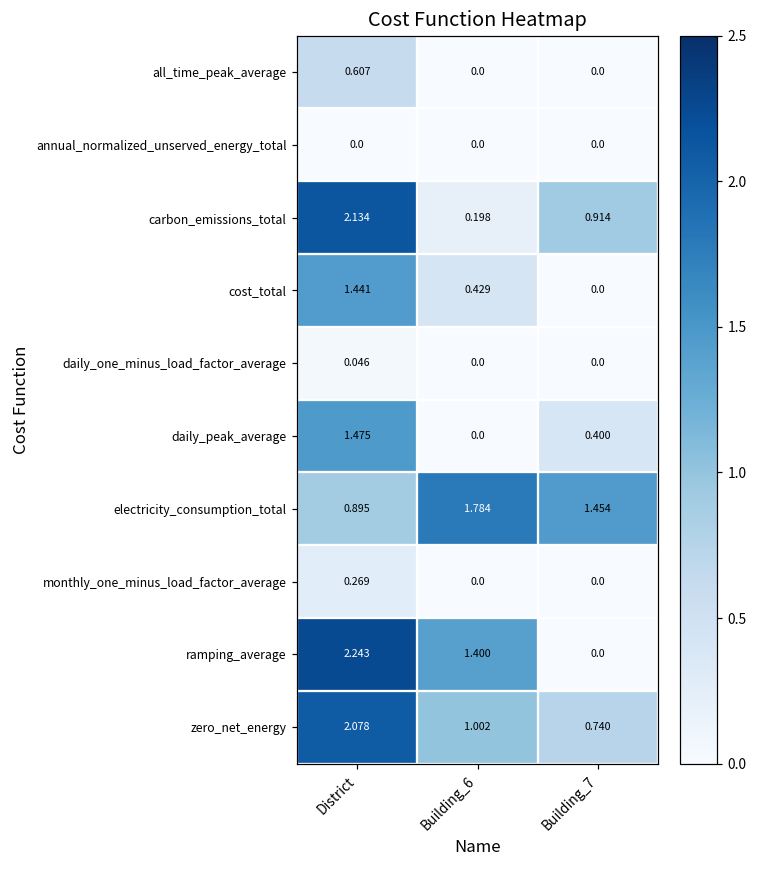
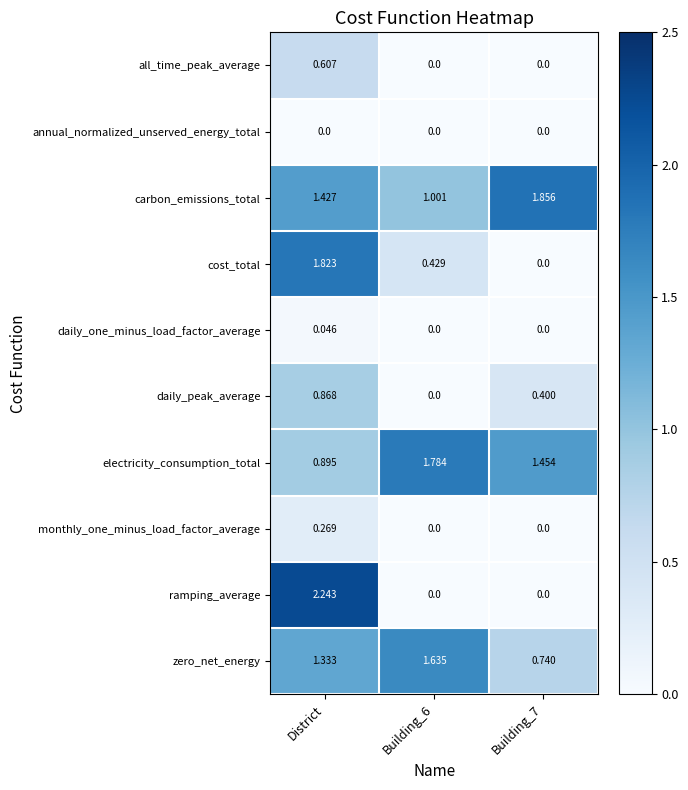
carbon_emissions_total, District: 2.134 -> 1.427
carbon_emissions_total, Building_6: 0.198 -> 1.001
carbon_emissions_total, Building_7: 0.914 -> 1.856
cost_total, District: 1.441 -> 1.823
daily_peak_average, District: 1.475 -> 0.868
ramping_average, Building_6: 1.400 -> 0.0
zero_net_energy, District: 2.078 -> 1.333
zero_net_energy, Building_6: 1.002 -> 1.635
